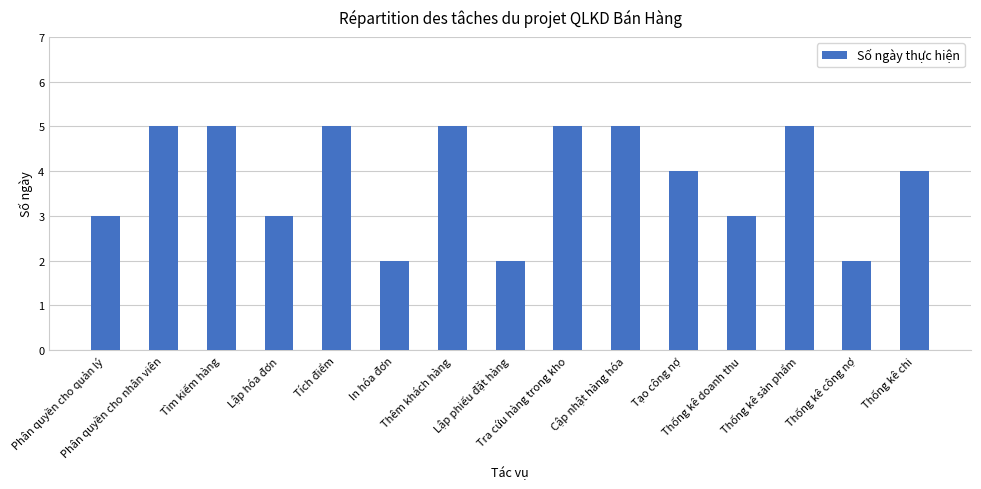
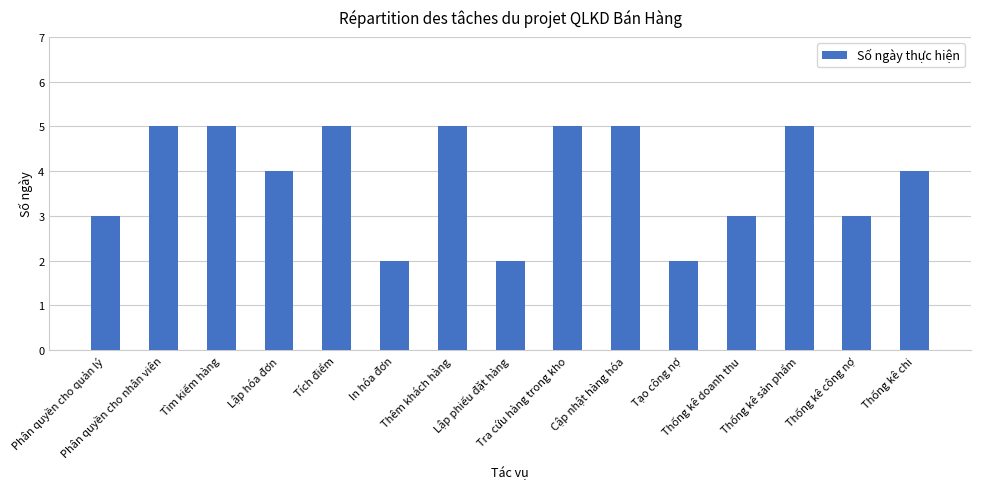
Lập hóa đơn: 3 -> 4
Tạo công nợ: 4 -> 2
Thống kê công nợ: 2 -> 3
